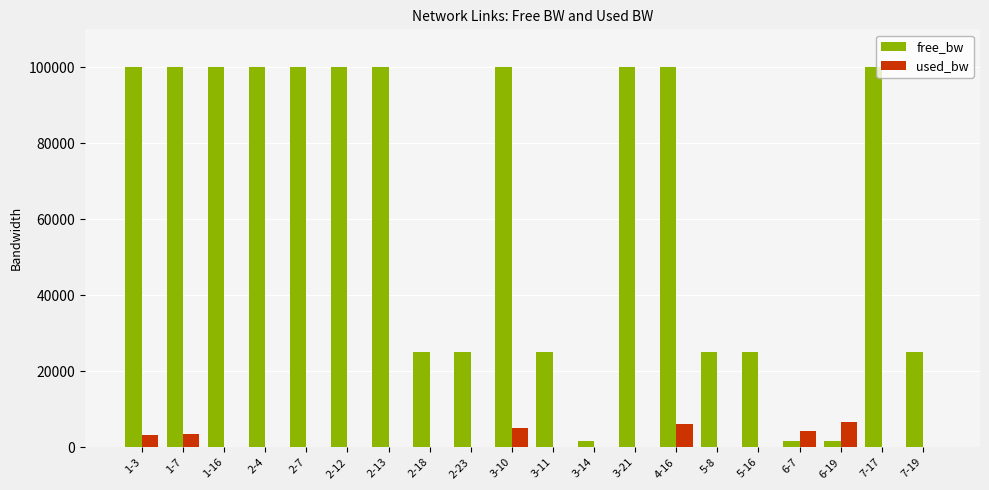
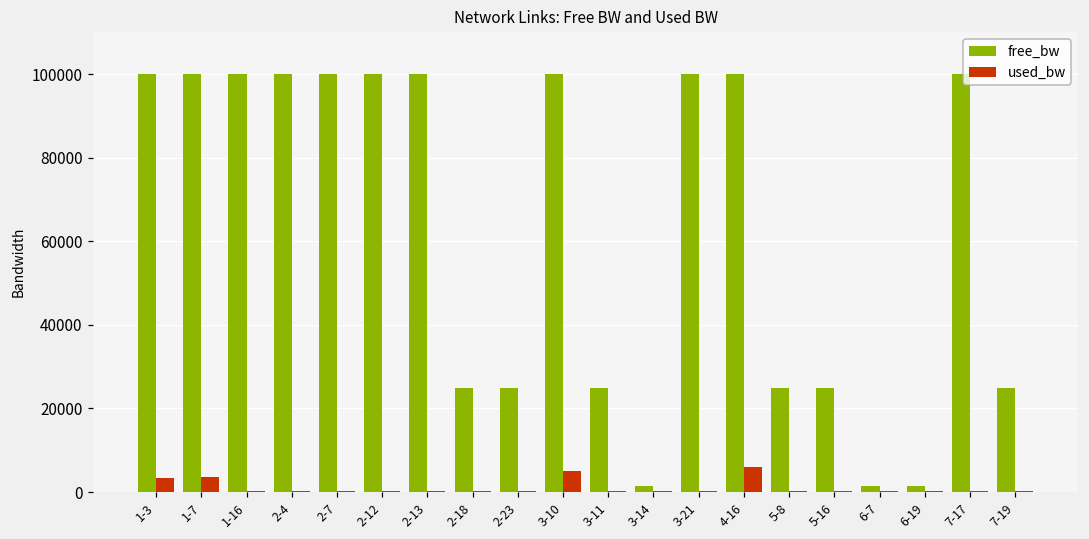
used_bw, 6-7: 4000 -> 0
used_bw, 6-19: 7000 -> 0
